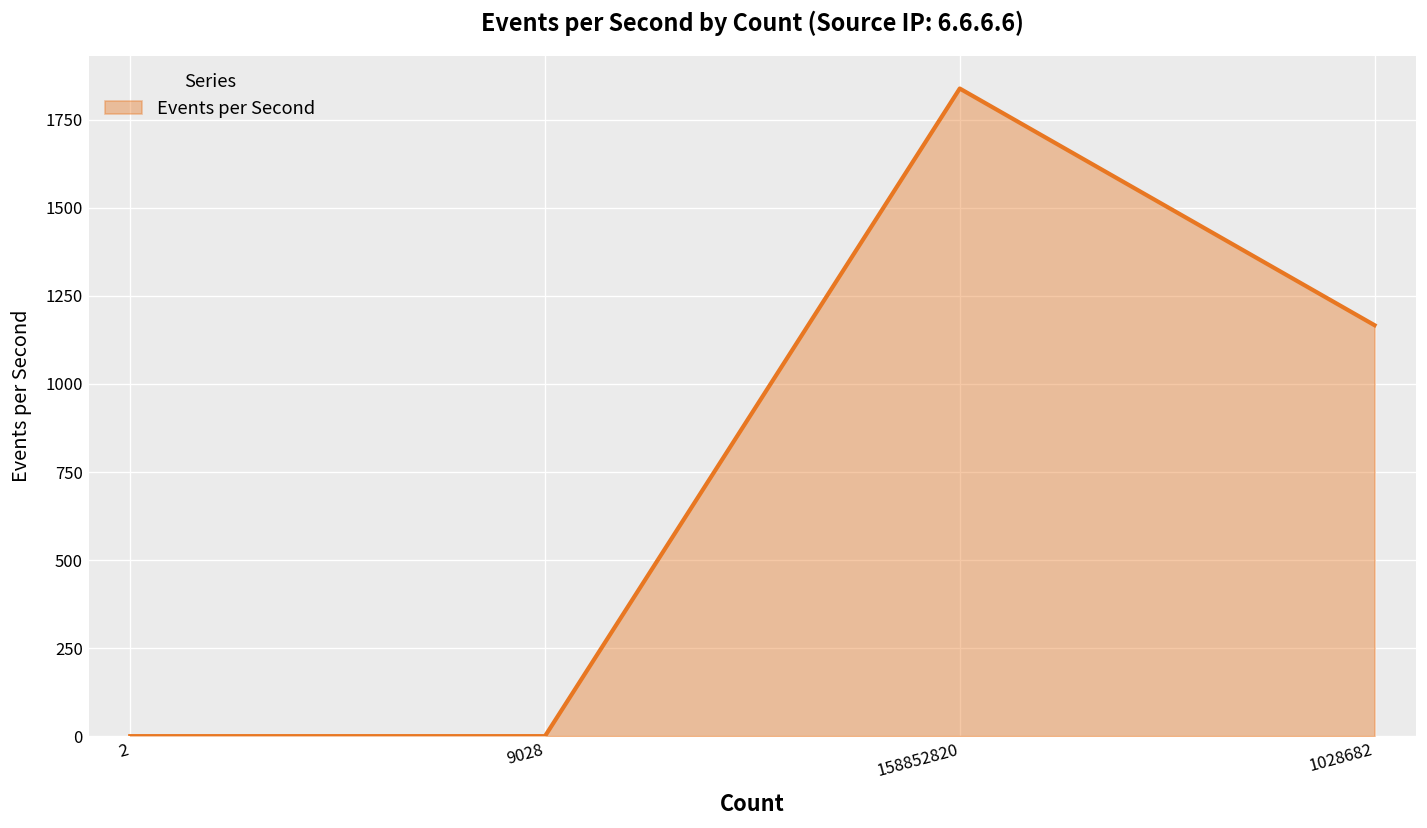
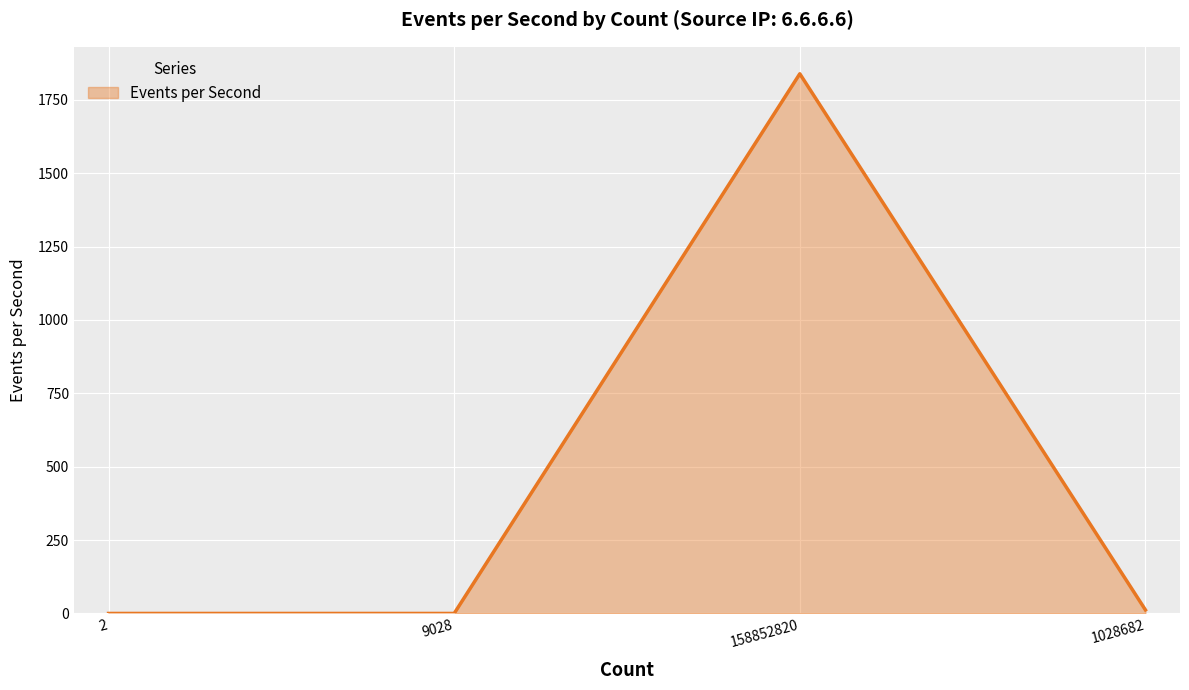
1028682: 1170 -> 10
